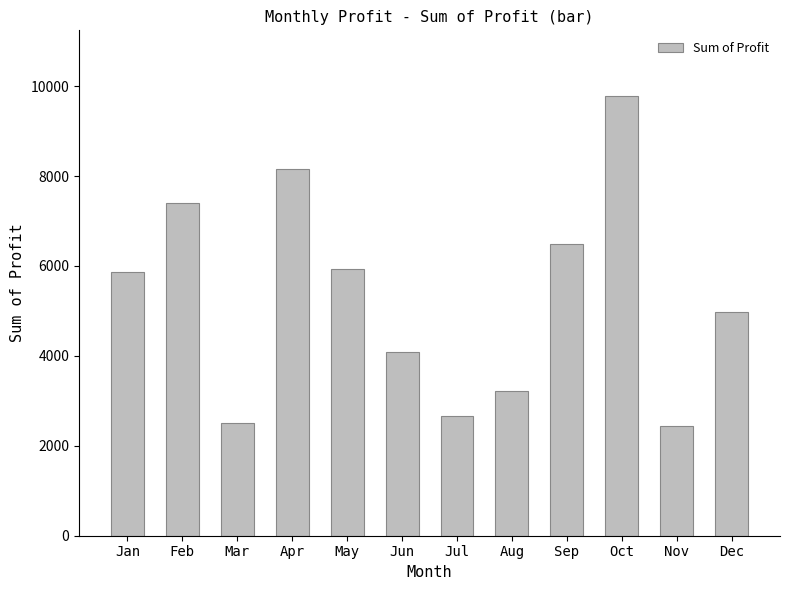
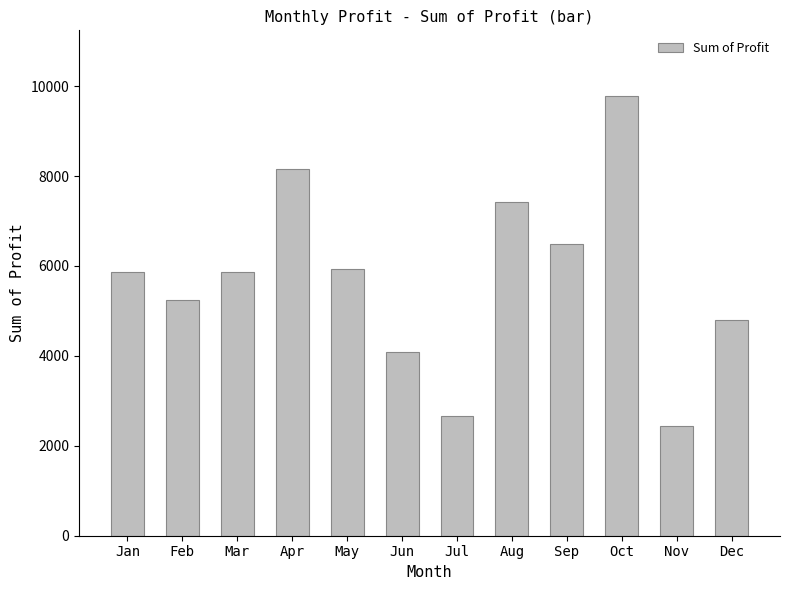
Feb: 7400 -> 5300
Mar: 2500 -> 5900
Aug: 3200 -> 7400
Dec: 5000 -> 4800
